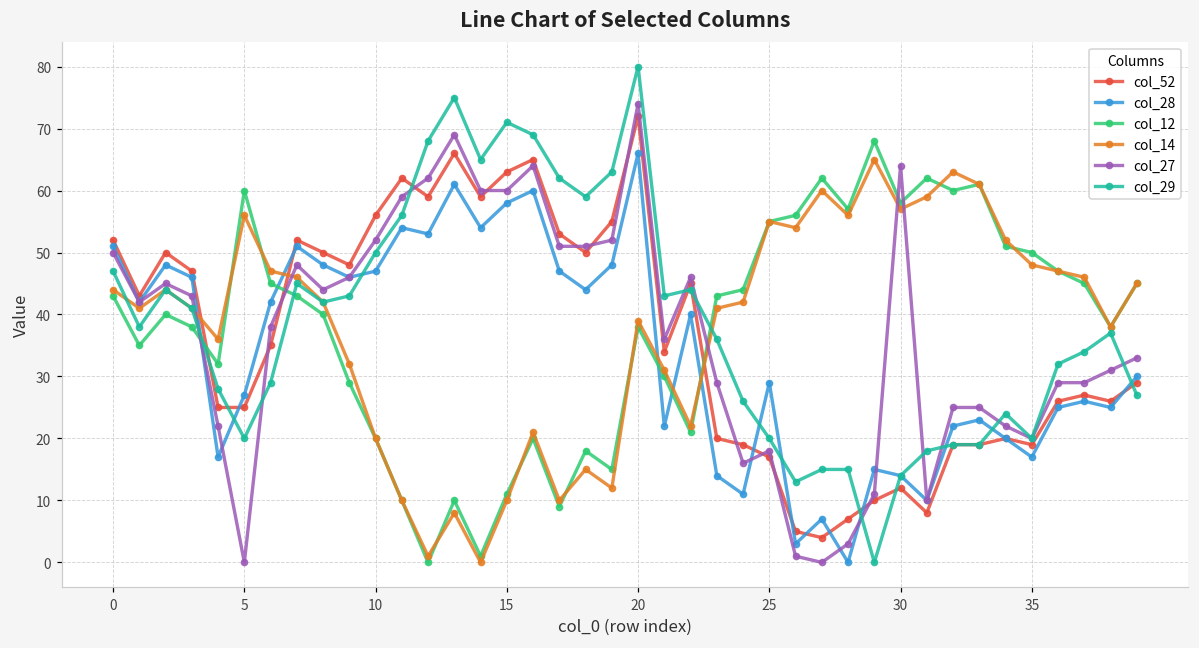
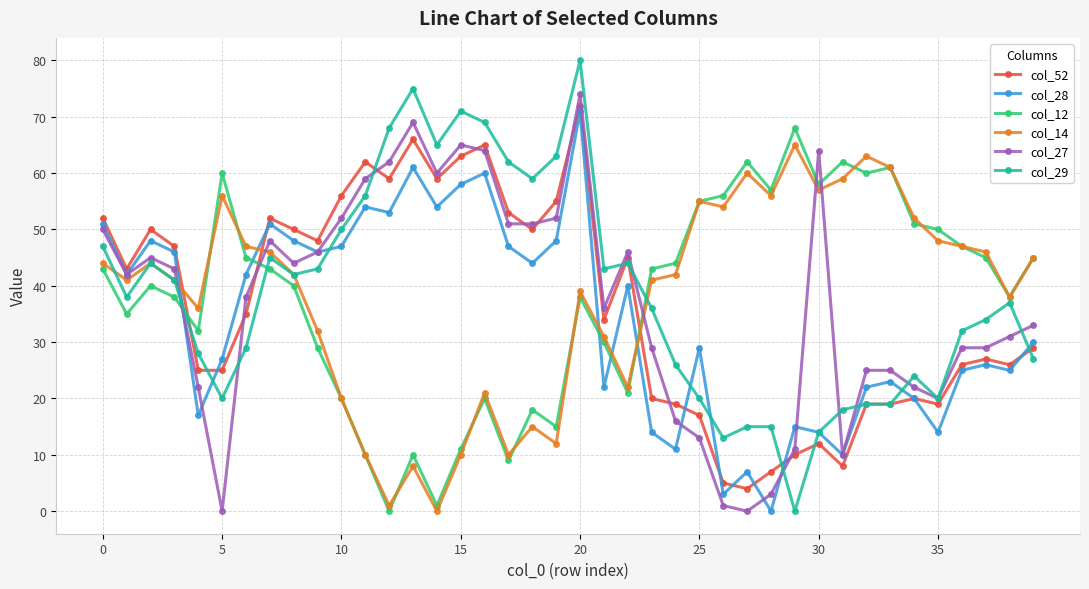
col_27, 15: 60 -> 65
col_28, 20: 66 -> 71
col_27, 25: 18 -> 13
col_28, 35: 17 -> 14
